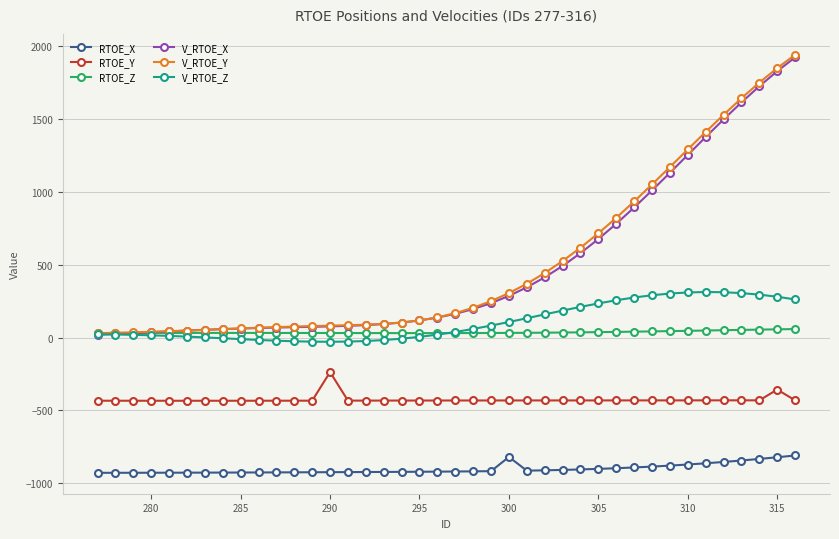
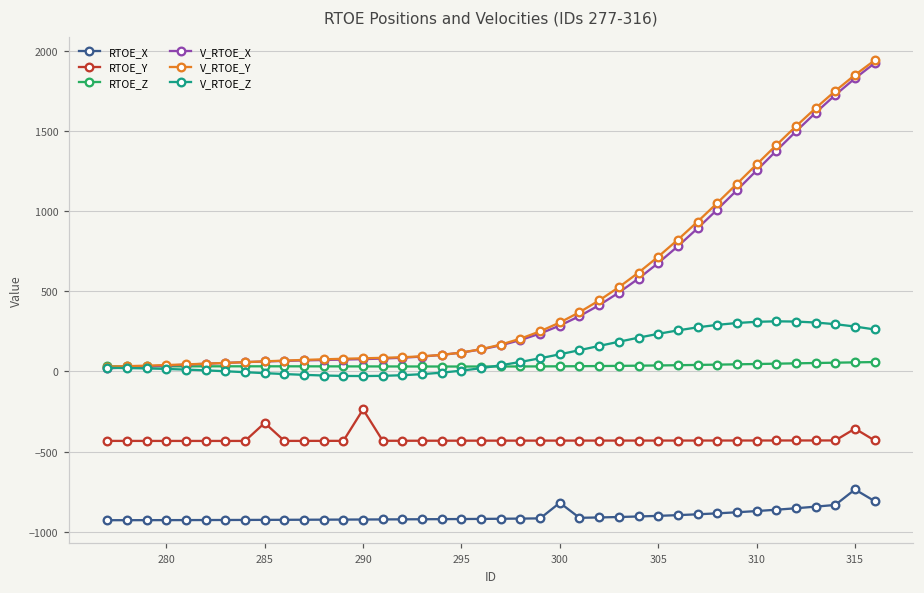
RTOE_Y, 285: -430 -> -320
RTOE_X, 315: -820 -> -740
